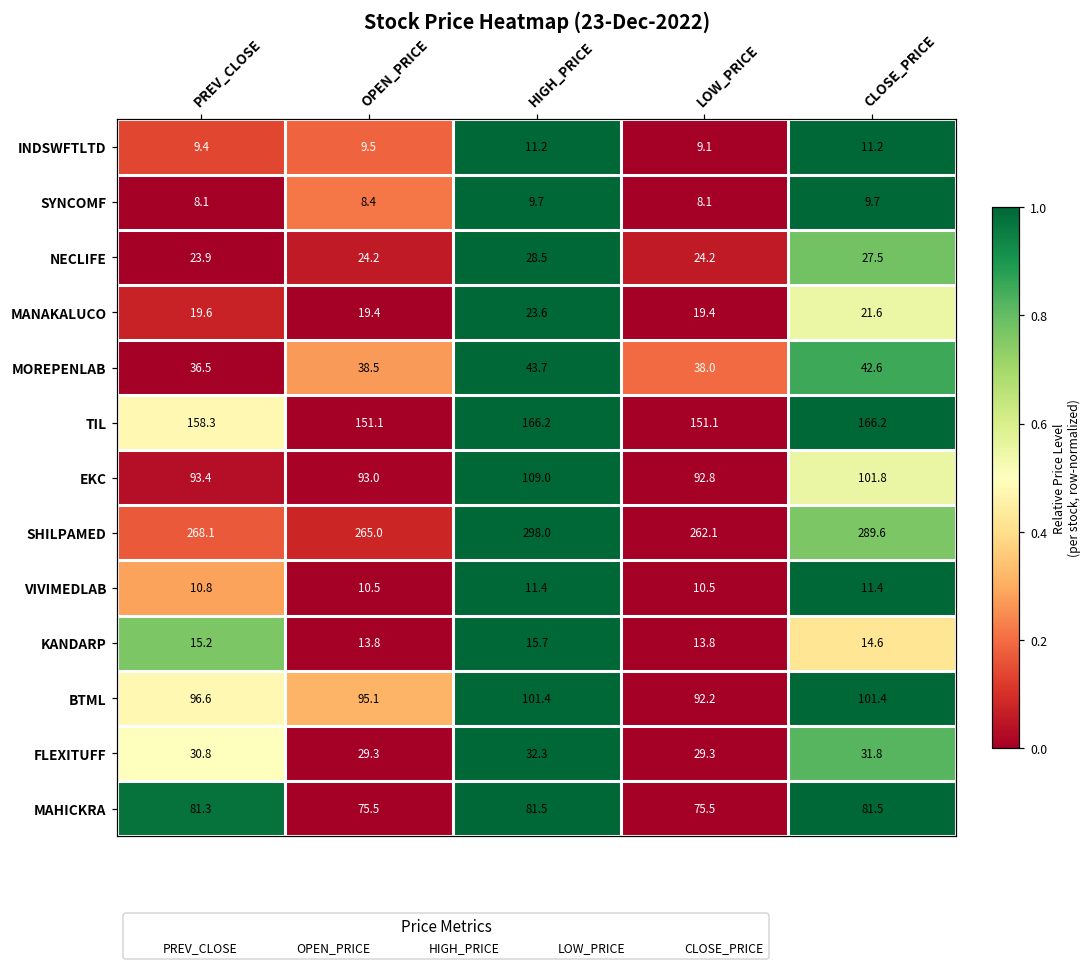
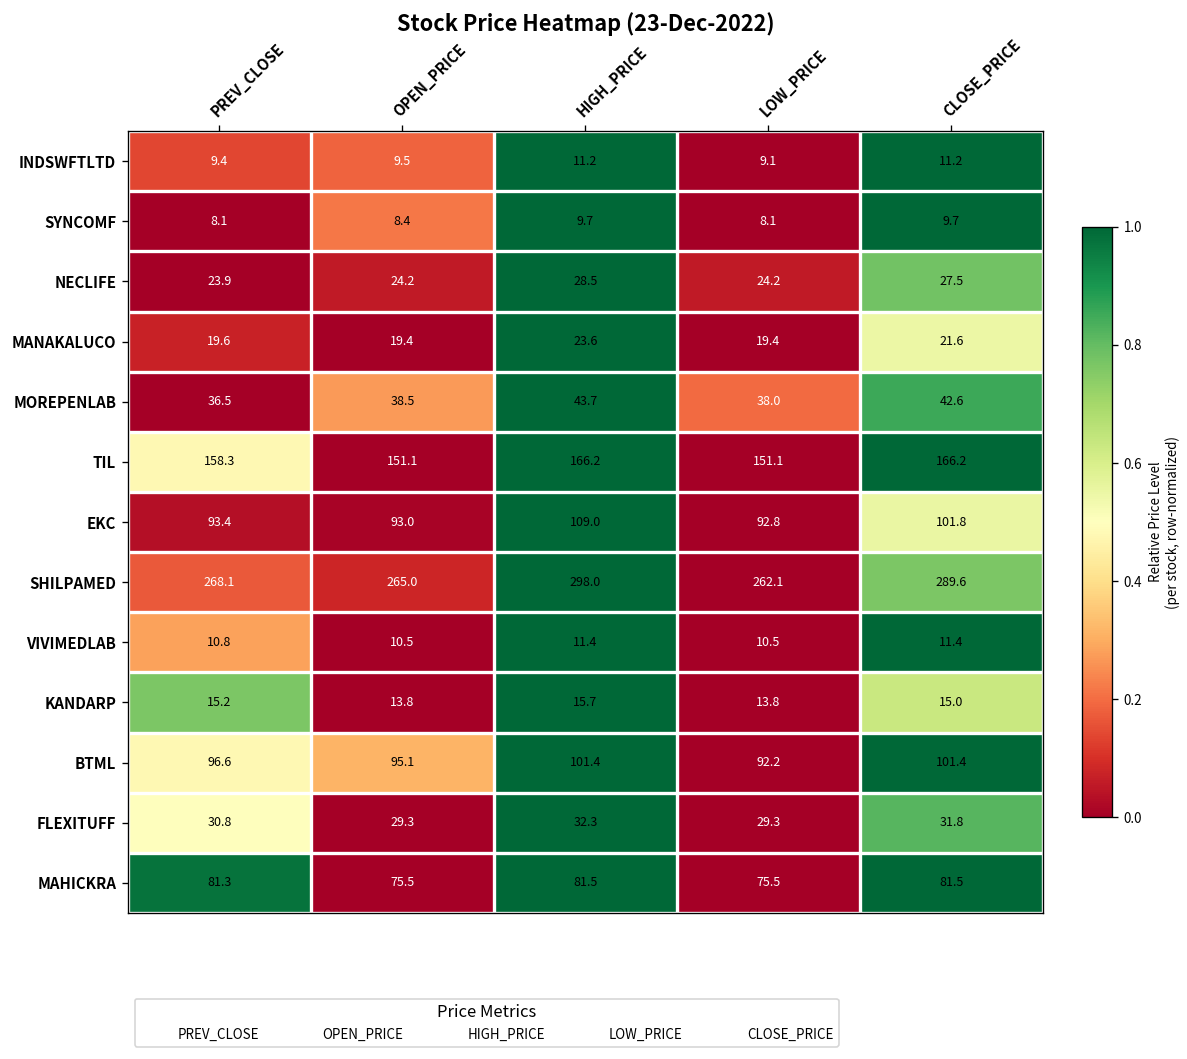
KANDARP, CLOSE_PRICE: 14.6 -> 15.0
